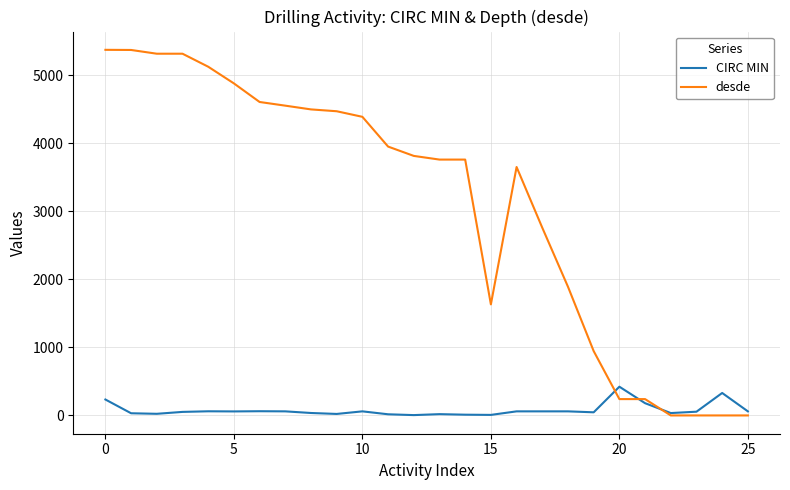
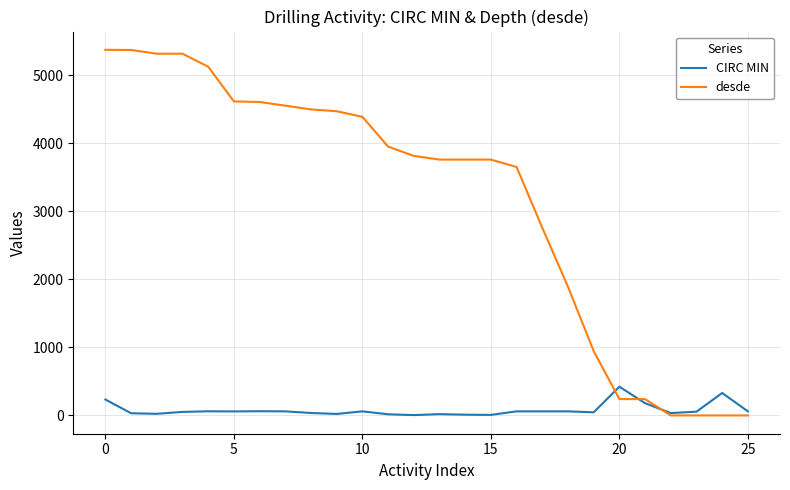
desde, 5: 4900 -> 4600
desde, 15: 1600 -> 3800
